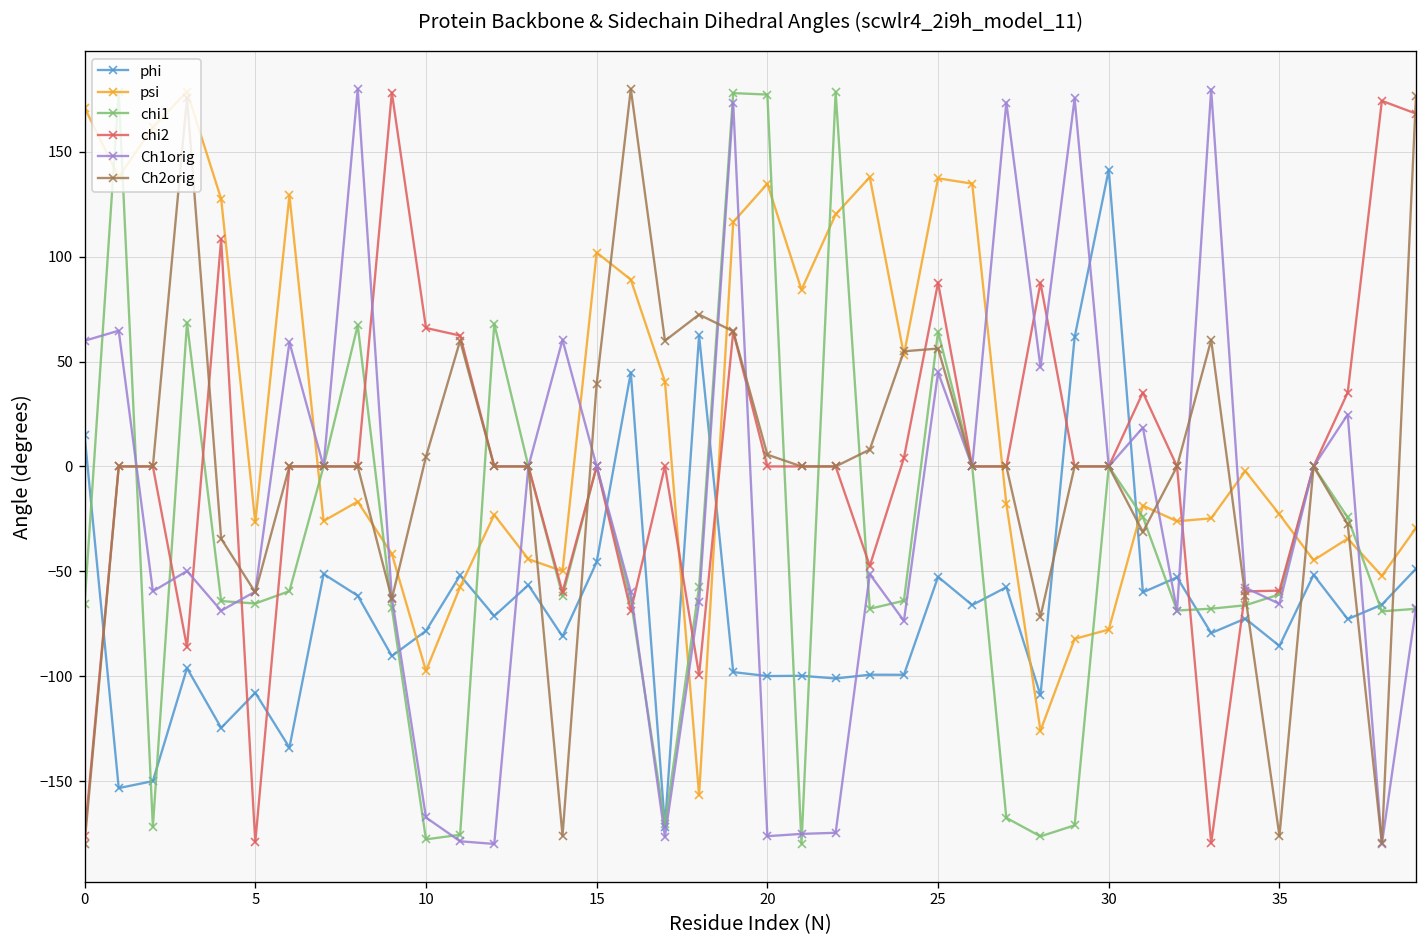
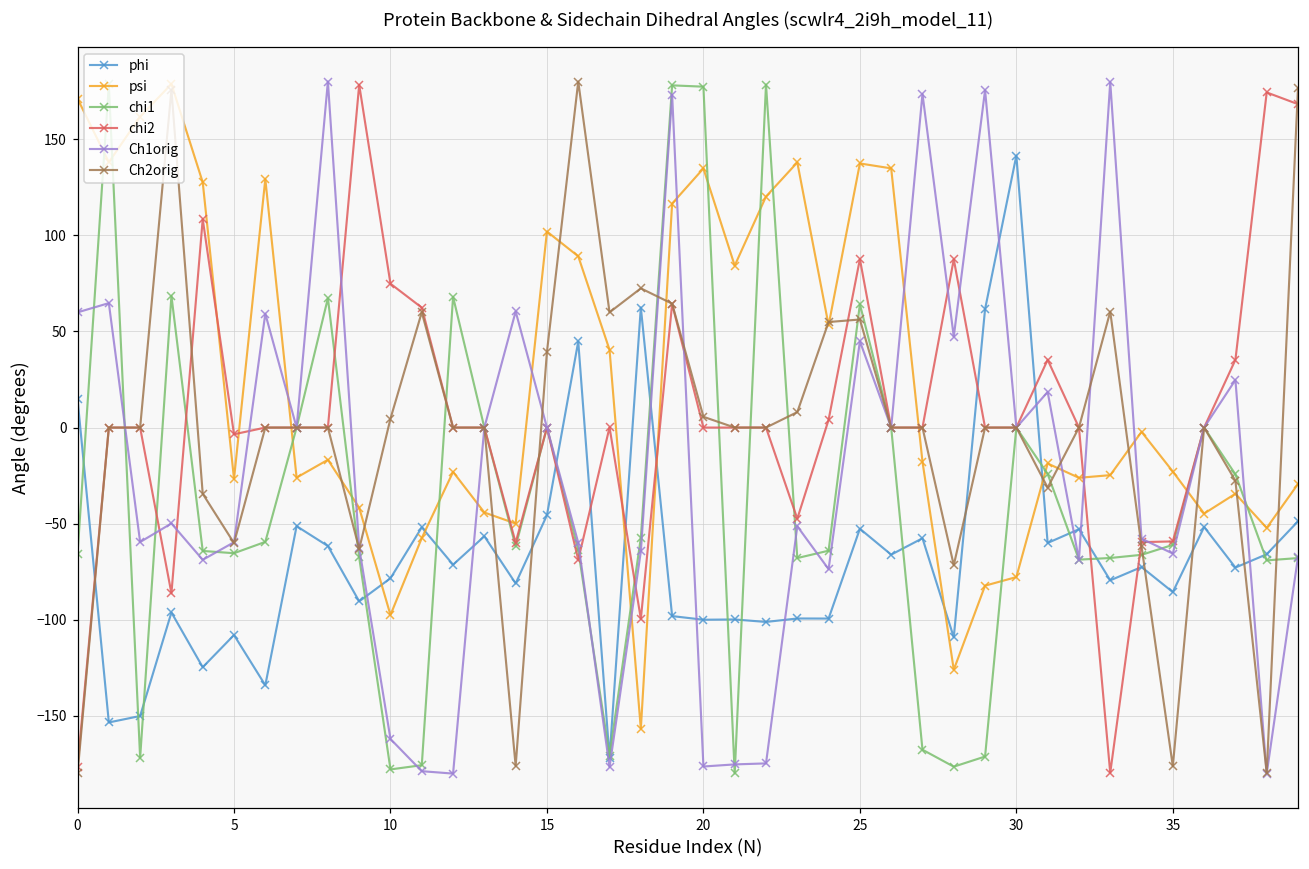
chi2, 5: -179 -> -4
chi2, 10: 66 -> 75
Ch1orig, 10: -167 -> -162
